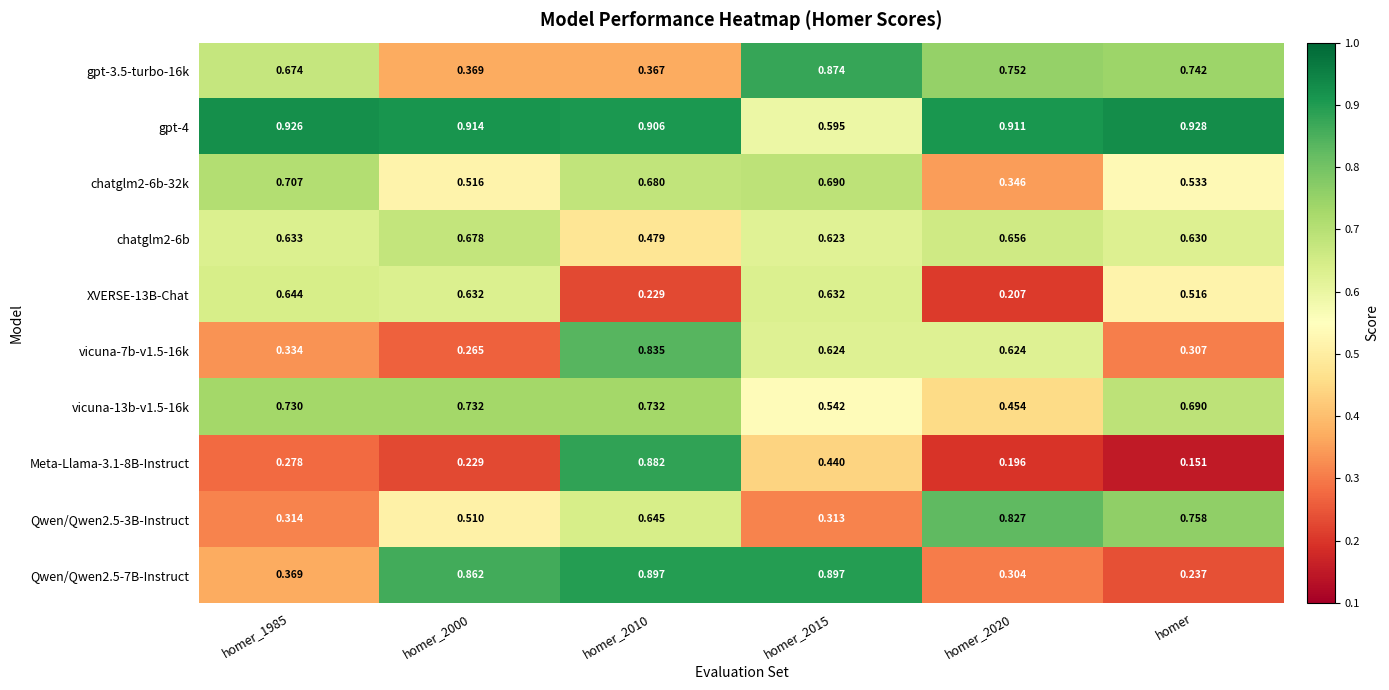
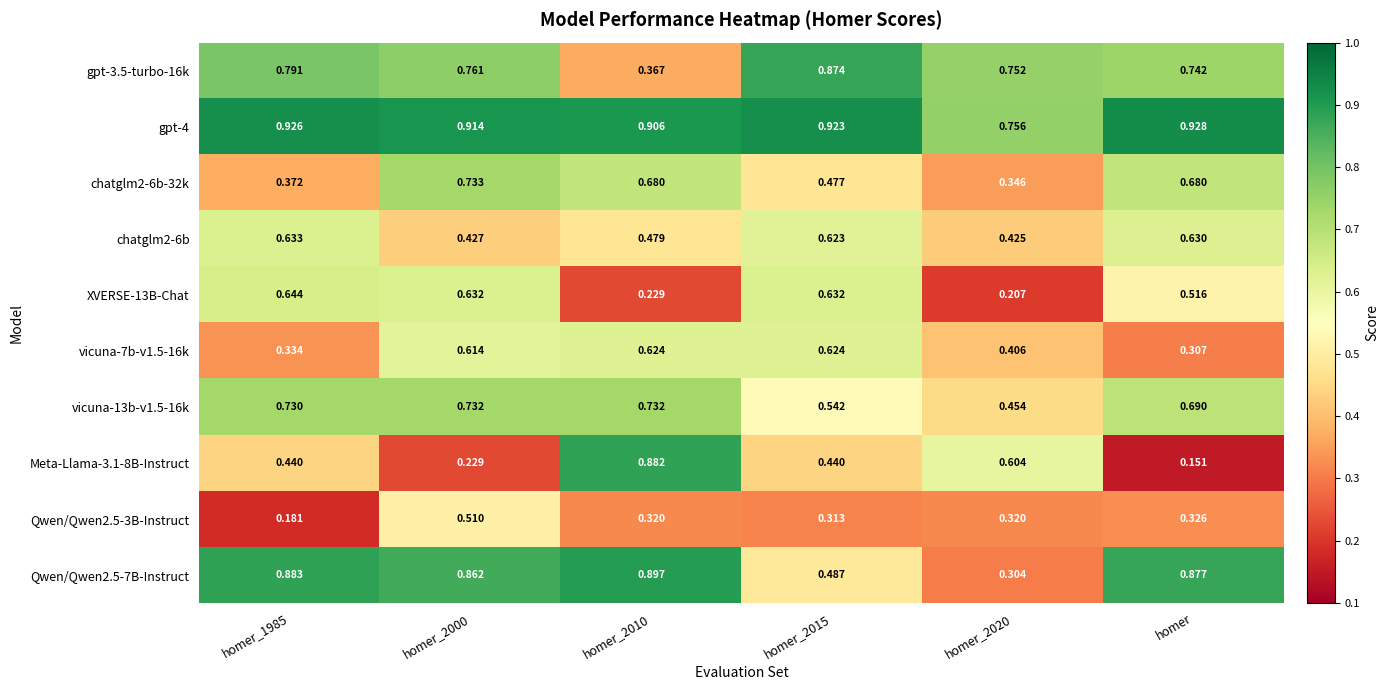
gpt-3.5-turbo-16k, homer_1985: 0.674 -> 0.791
gpt-3.5-turbo-16k, homer_2000: 0.369 -> 0.761
gpt-4, homer_2015: 0.595 -> 0.923
gpt-4, homer_2020: 0.911 -> 0.756
chatglm2-6b-32k, homer_1985: 0.707 -> 0.372
chatglm2-6b-32k, homer_2000: 0.516 -> 0.733
chatglm2-6b-32k, homer_2015: 0.690 -> 0.477
chatglm2-6b-32k, homer: 0.533 -> 0.680
chatglm2-6b, homer_2000: 0.678 -> 0.427
chatglm2-6b, homer_2020: 0.656 -> 0.425
vicuna-7b-v1.5-16k, homer_2000: 0.265 -> 0.614
vicuna-7b-v1.5-16k, homer_2010: 0.835 -> 0.624
vicuna-7b-v1.5-16k, homer_2020: 0.624 -> 0.406
Meta-Llama-3.1-8B-Instruct, homer_1985: 0.278 -> 0.440
Meta-Llama-3.1-8B-Instruct, homer_2020: 0.196 -> 0.604
Qwen/Qwen2.5-3B-Instruct, homer_1985: 0.314 -> 0.181
Qwen/Qwen2.5-3B-Instruct, homer_2010: 0.645 -> 0.320
Qwen/Qwen2.5-3B-Instruct, homer_2020: 0.827 -> 0.320
Qwen/Qwen2.5-3B-Instruct, homer: 0.758 -> 0.326
Qwen/Qwen2.5-7B-Instruct, homer_1985: 0.369 -> 0.883
Qwen/Qwen2.5-7B-Instruct, homer_2015: 0.897 -> 0.487
Qwen/Qwen2.5-7B-Instruct, homer: 0.237 -> 0.877
